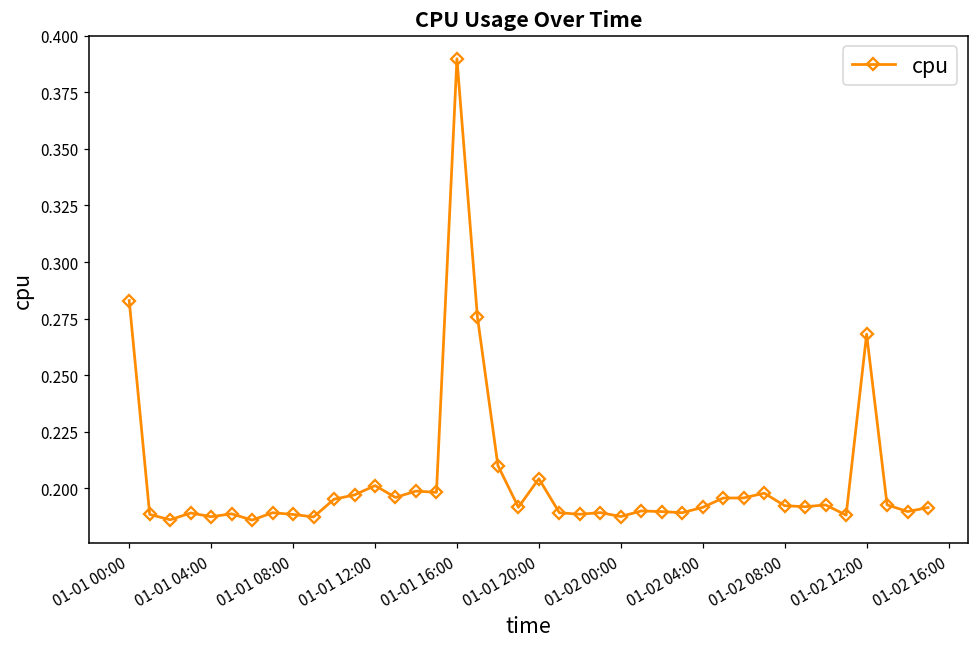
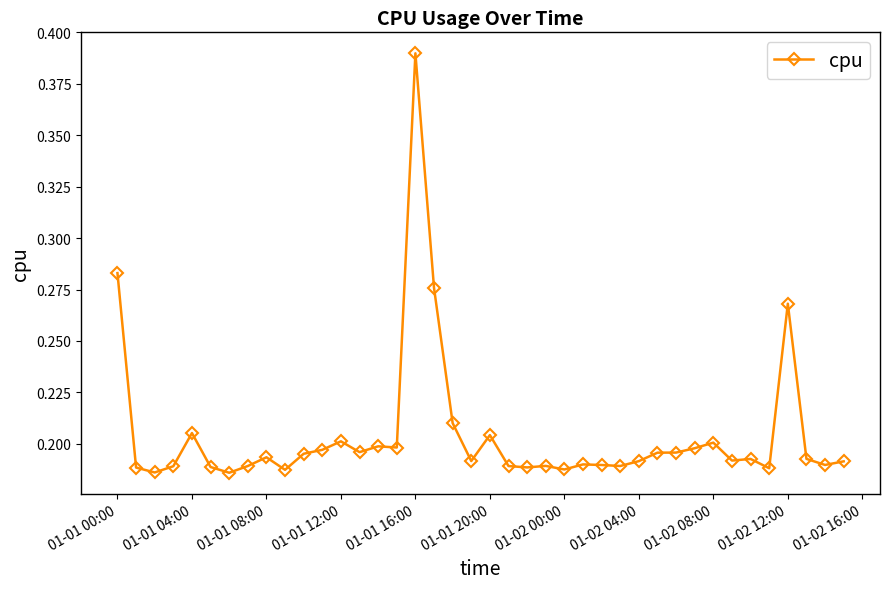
01-01 04:00: 0.187 -> 0.205
01-01 08:00: 0.188 -> 0.193
01-02 08:00: 0.192 -> 0.201
